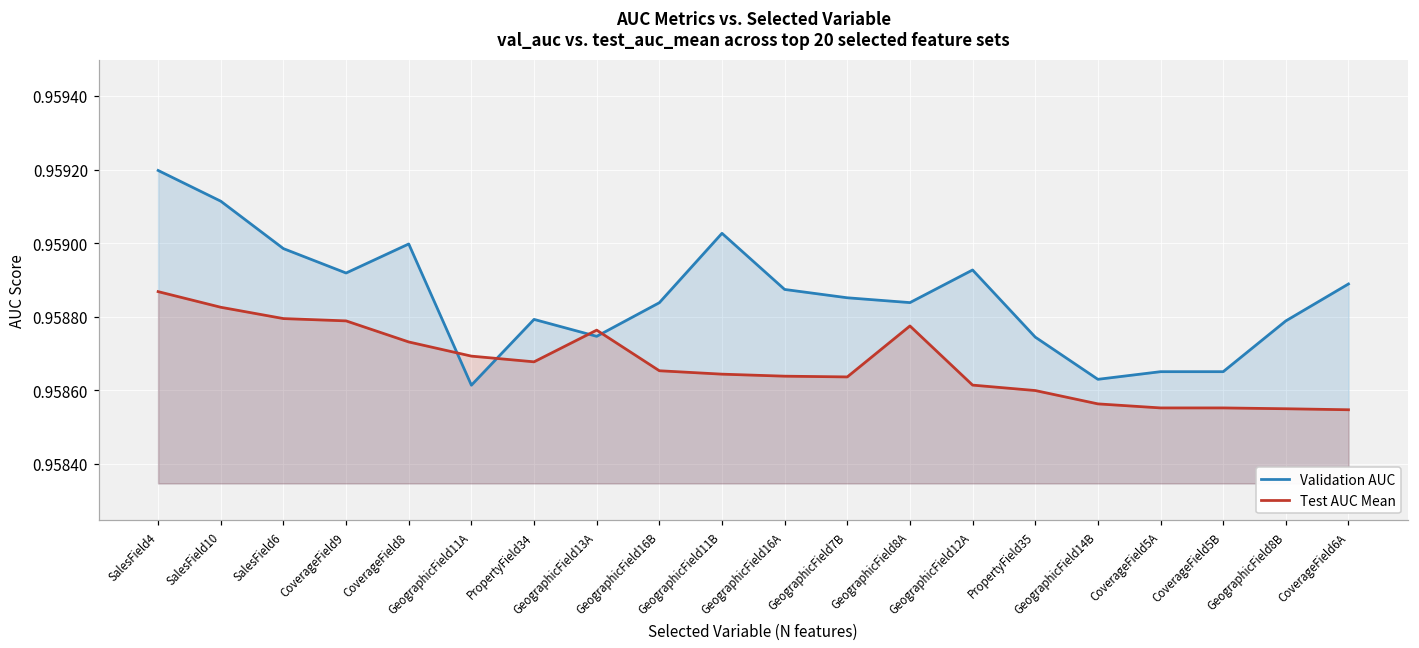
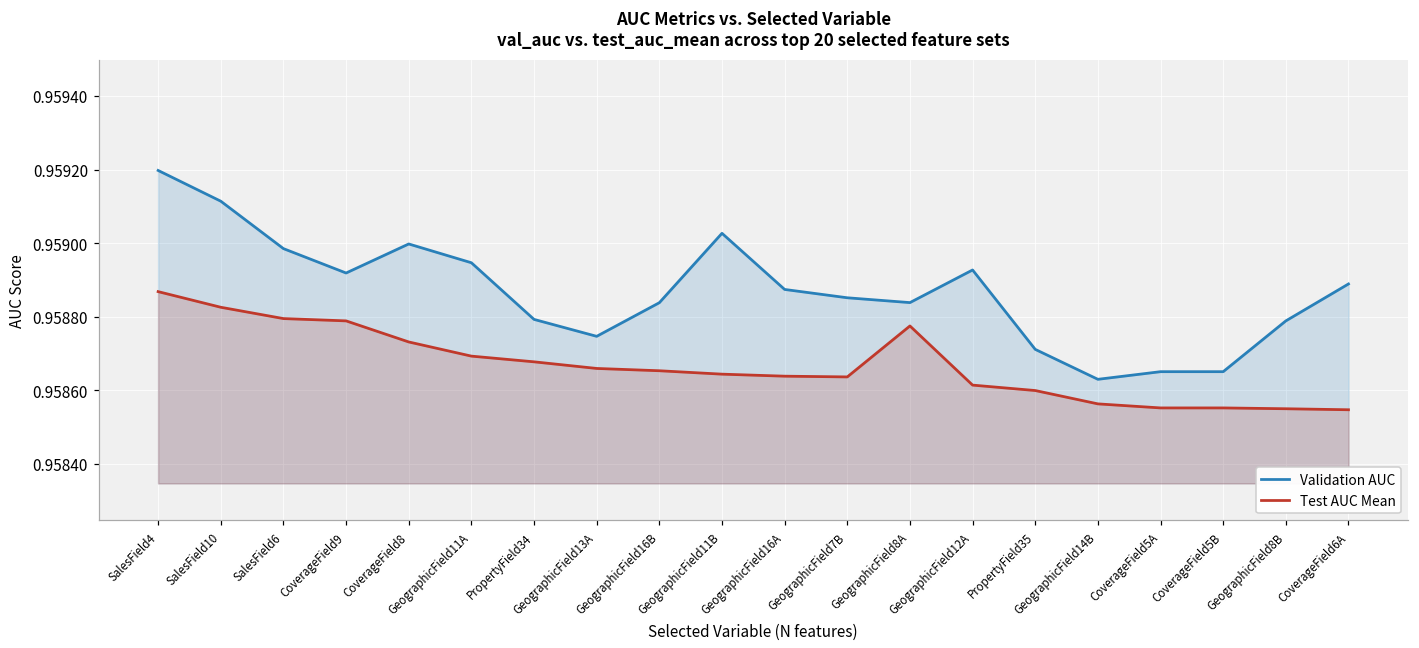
Validation AUC, GeographicField11A: 0.95861 -> 0.95895
Test AUC Mean, GeographicField13A: 0.95876 -> 0.95866
Validation AUC, PropertyField35: 0.95874 -> 0.95871
